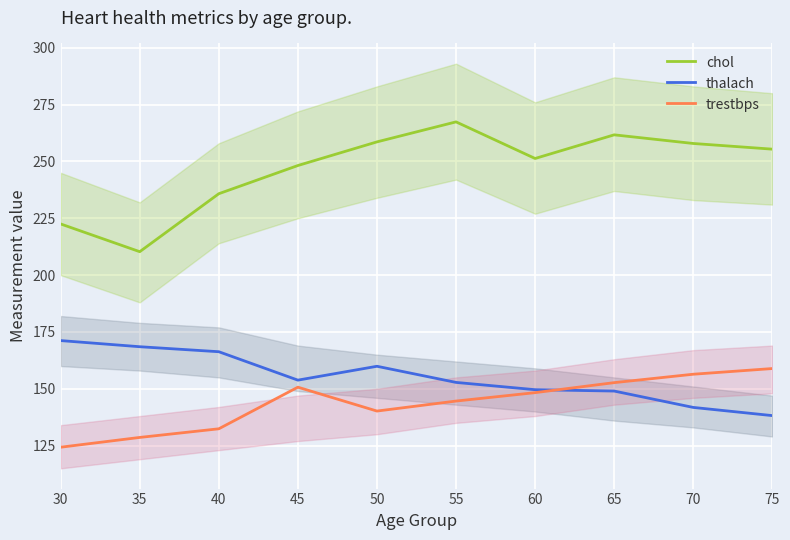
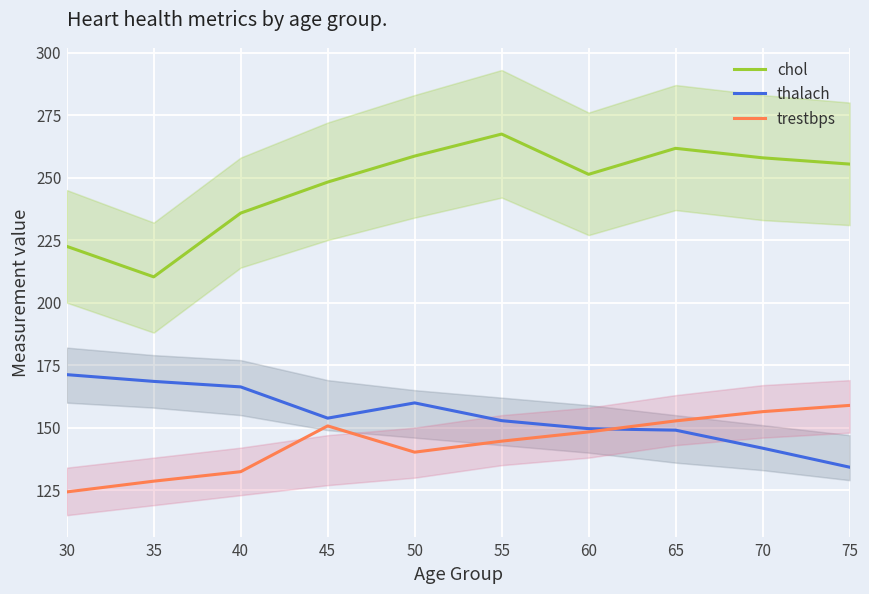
thalach, 75: 138 -> 134
